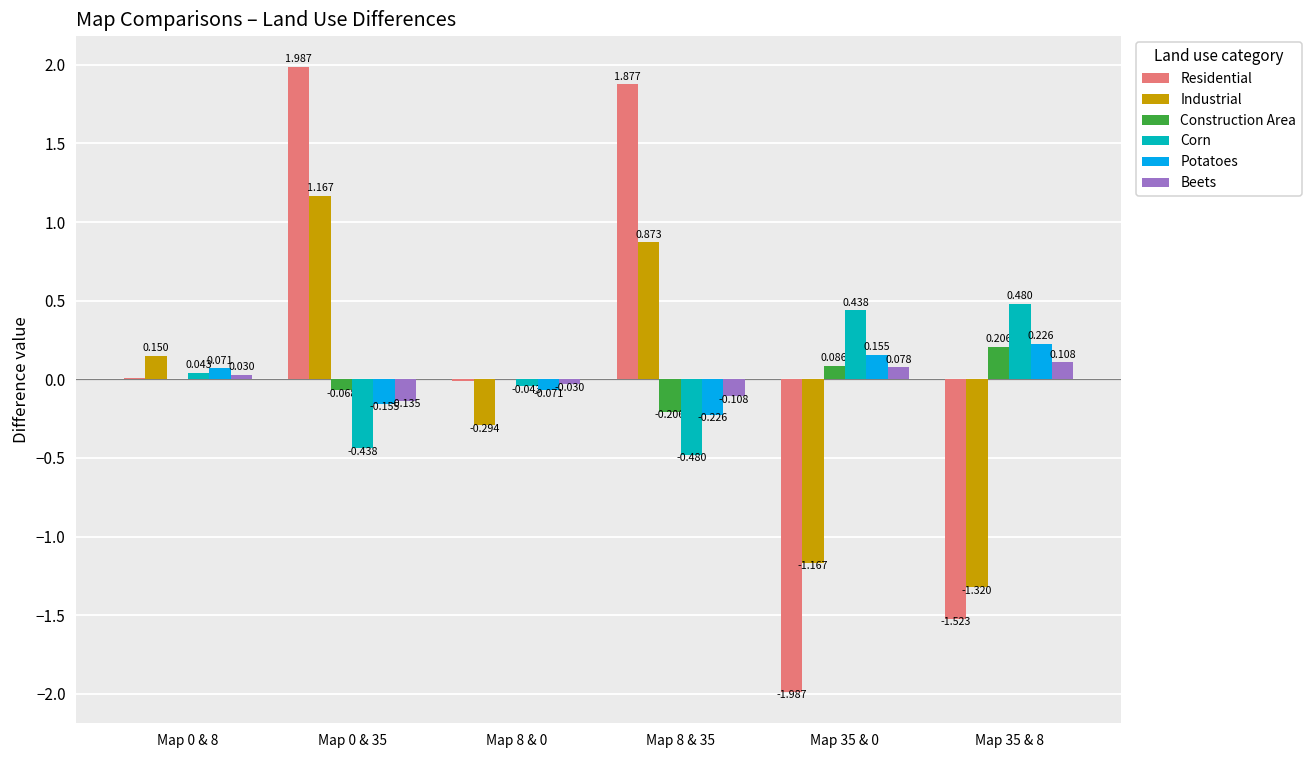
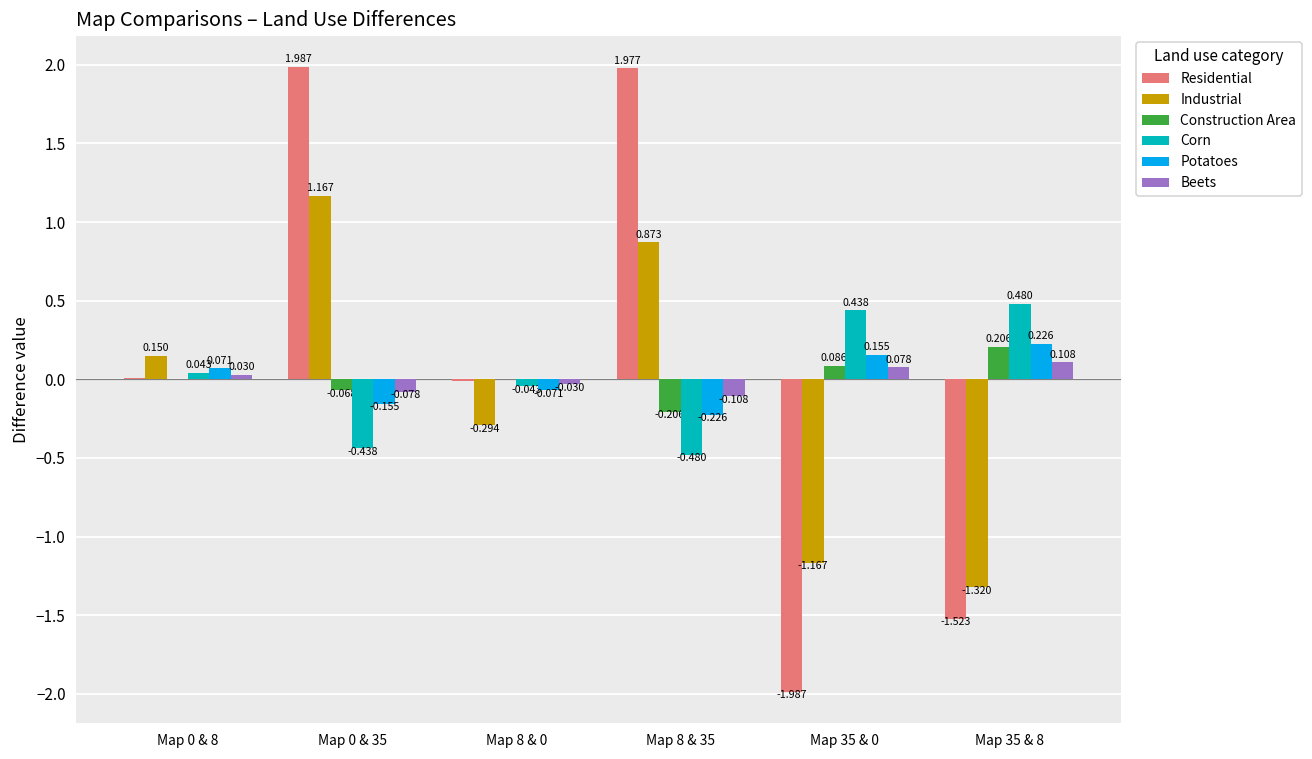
Beets, Map 0 & 35: -0.135 -> -0.078
Residential, Map 8 & 35: 1.877 -> 1.977
